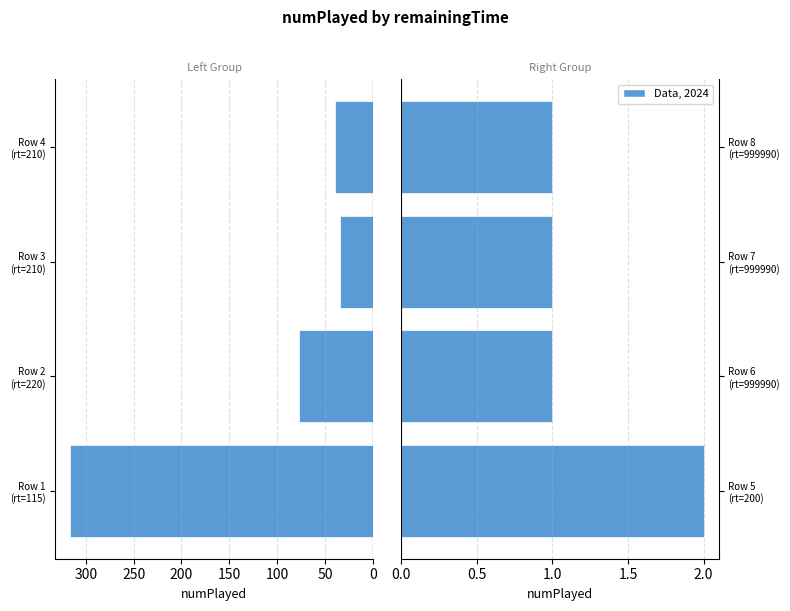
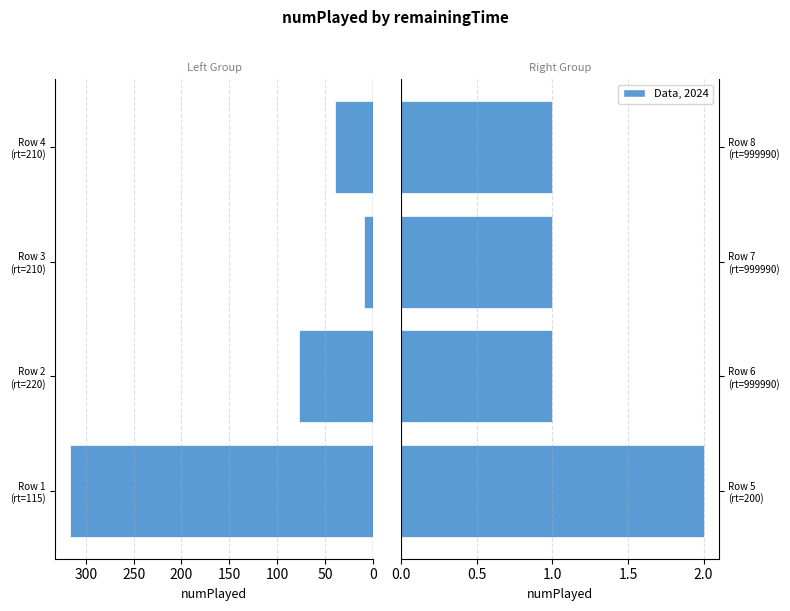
Left Group, Row 3 (rt=210): 30 -> 10
